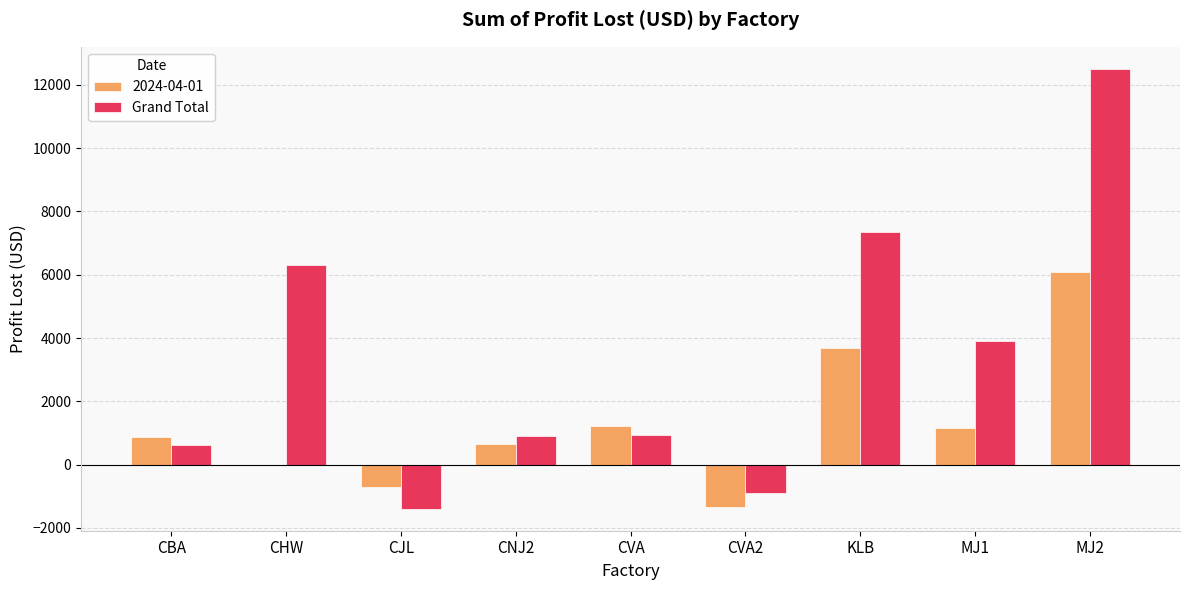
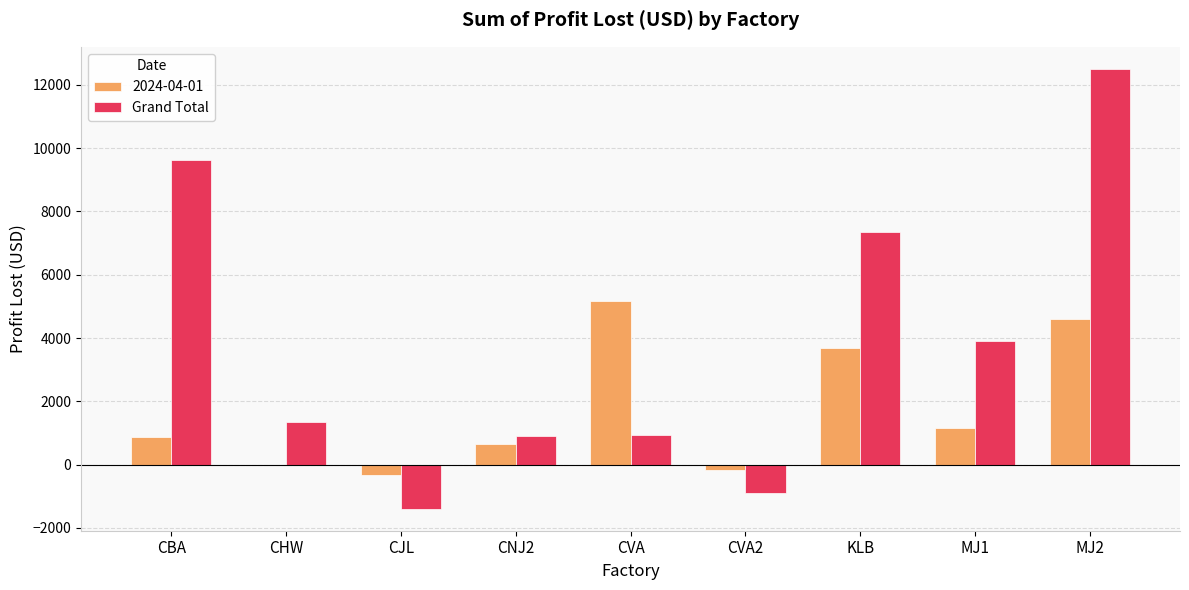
Grand Total, CBA: 600 -> 9600
Grand Total, CHW: 6300 -> 1300
2024-04-01, CJL: -700 -> -300
2024-04-01, CVA: 1200 -> 5200
2024-04-01, CVA2: -1400 -> -200
2024-04-01, MJ2: 6100 -> 4600
